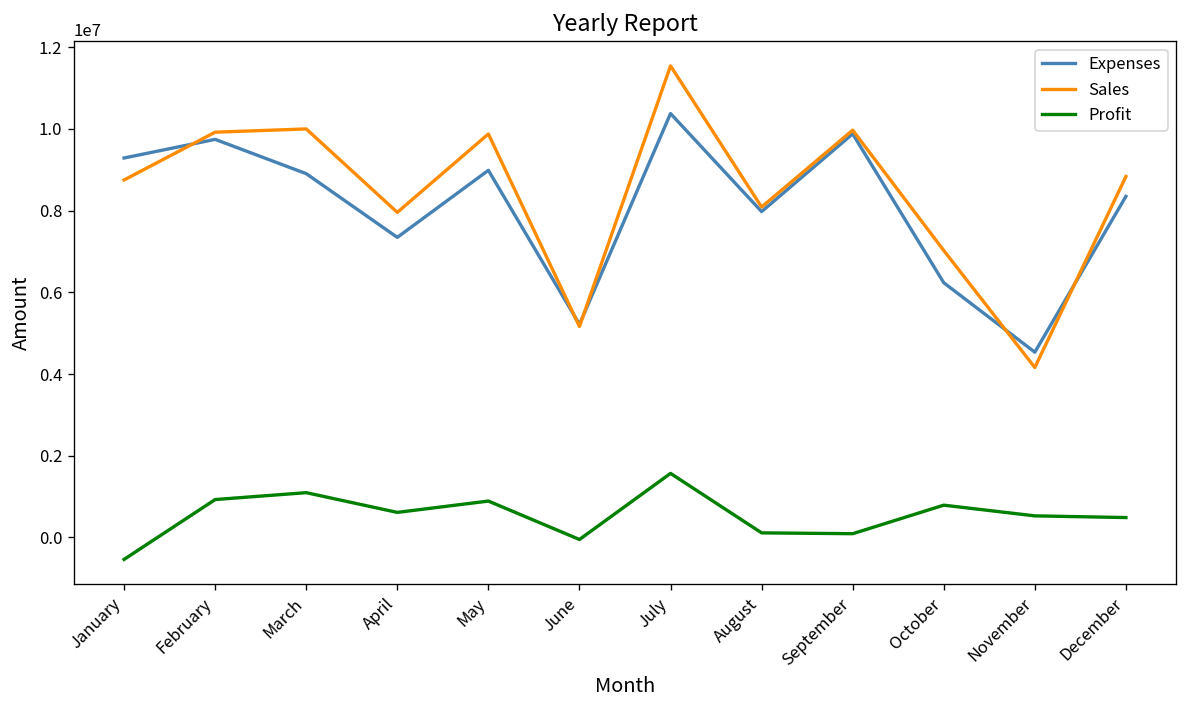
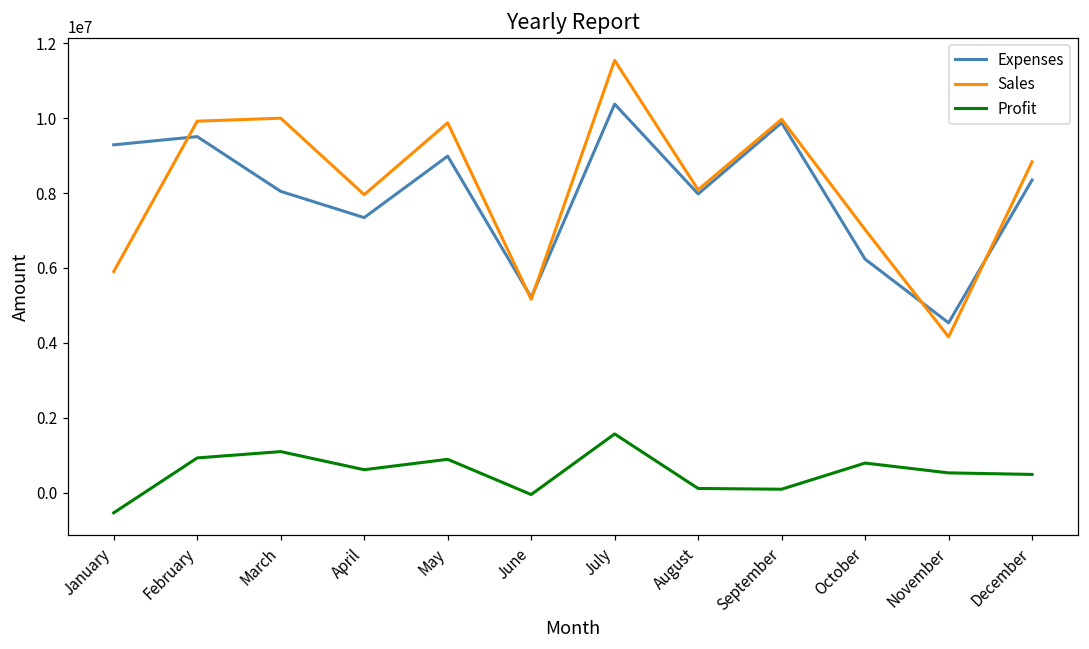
Sales, January: 8800000 -> 5900000
Expenses, February: 9700000 -> 9500000
Expenses, March: 8900000 -> 8000000
